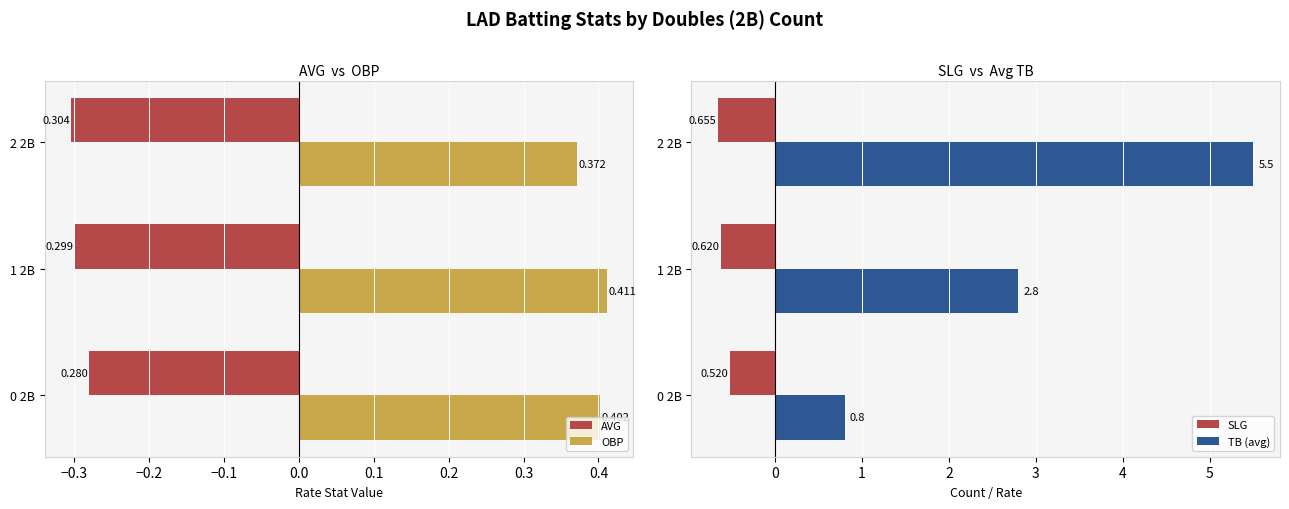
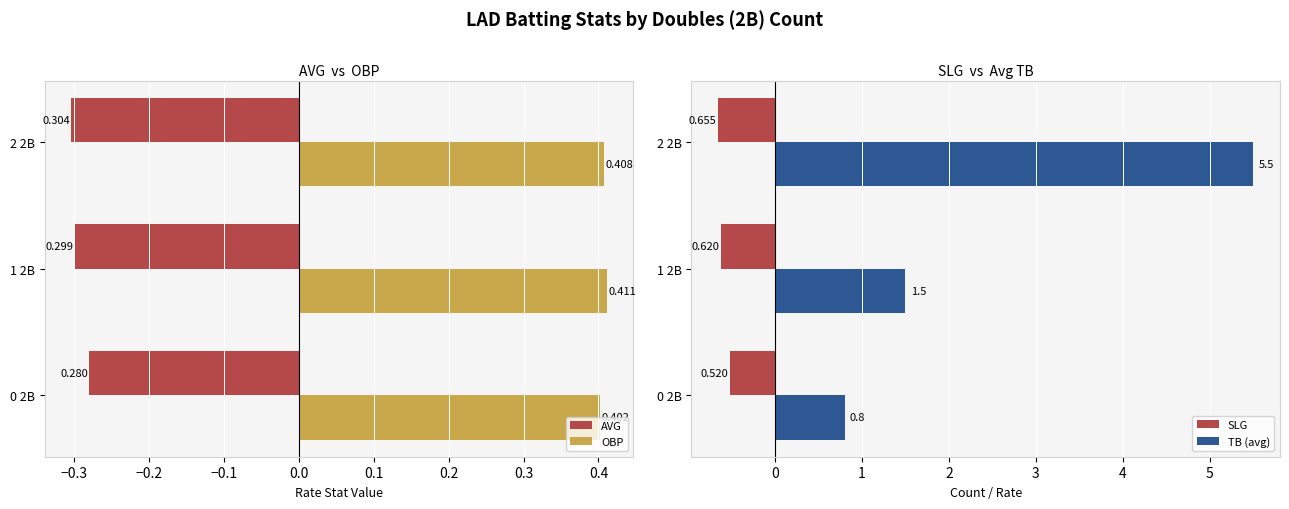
AVG vs OBP, OBP, 2 2B: 0.372 -> 0.408
SLG vs Avg TB, TB (avg), 1 2B: 2.8 -> 1.5
